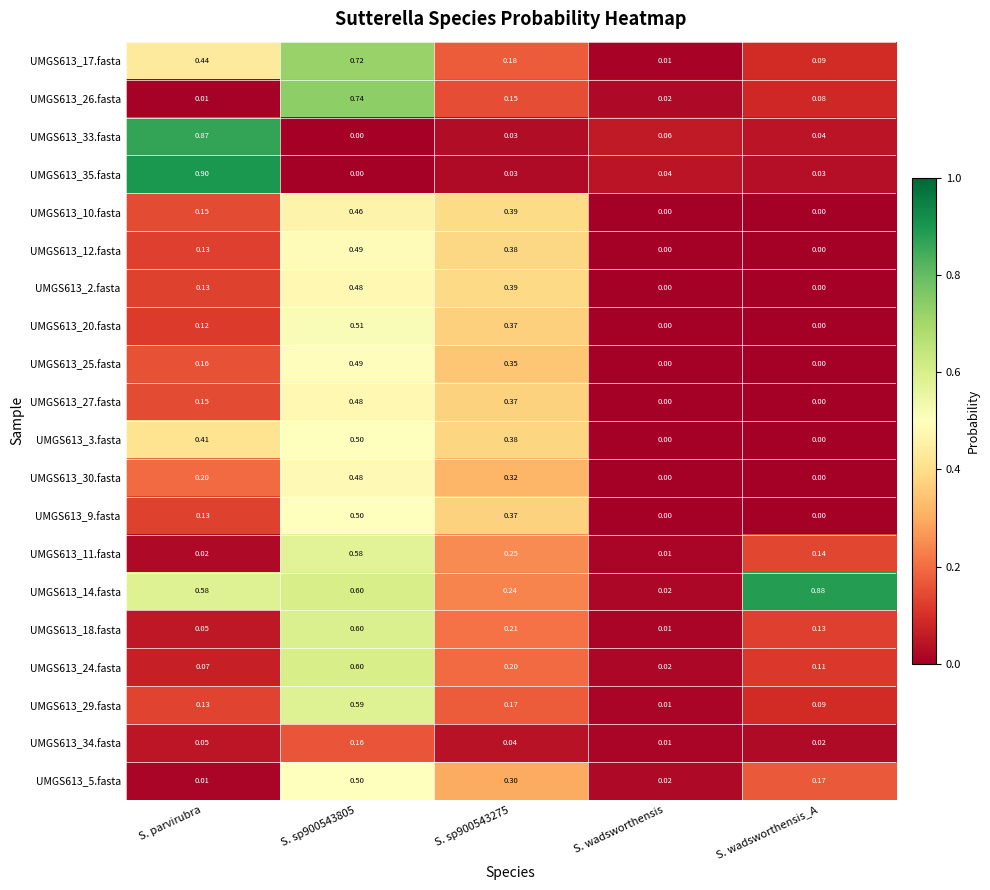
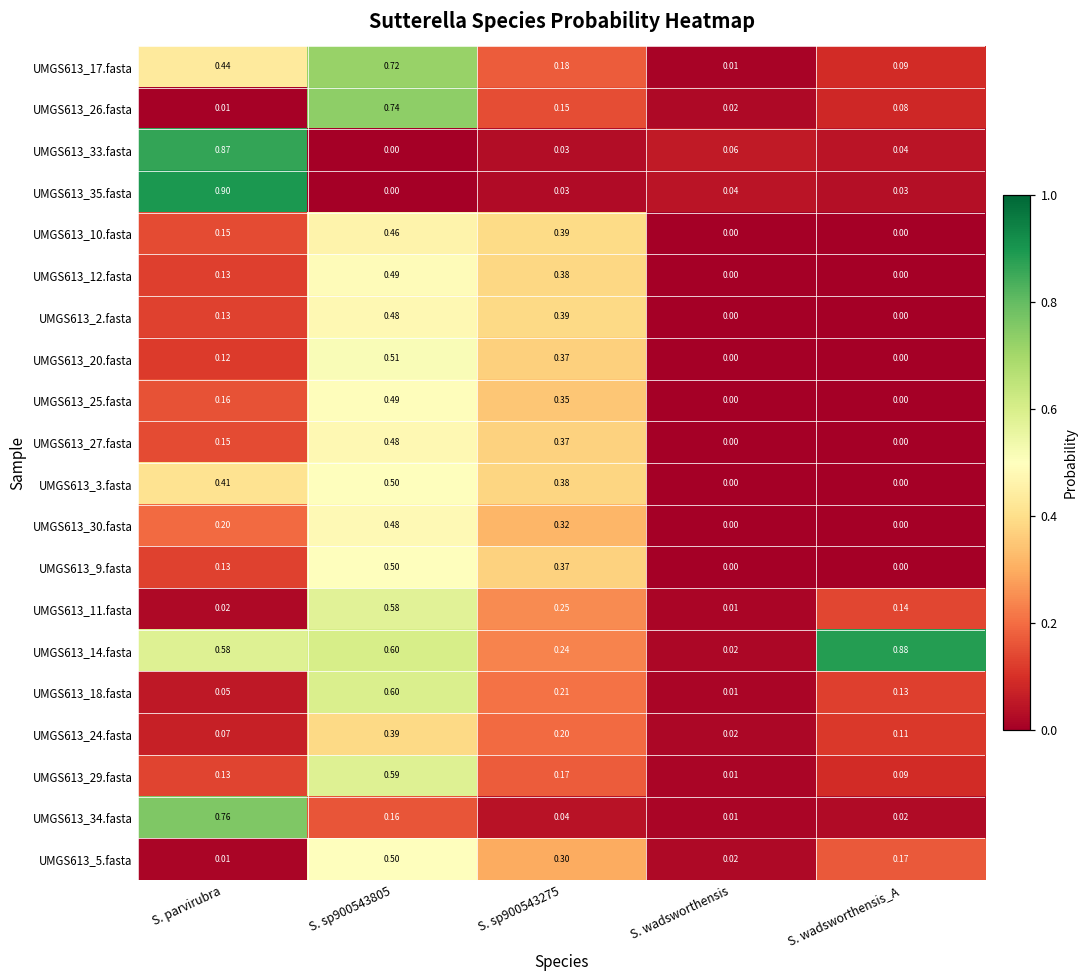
UMGS613_24.fasta, S. sp900543805: 0.60 -> 0.39
UMGS613_34.fasta, S. parvirubra: 0.05 -> 0.76
